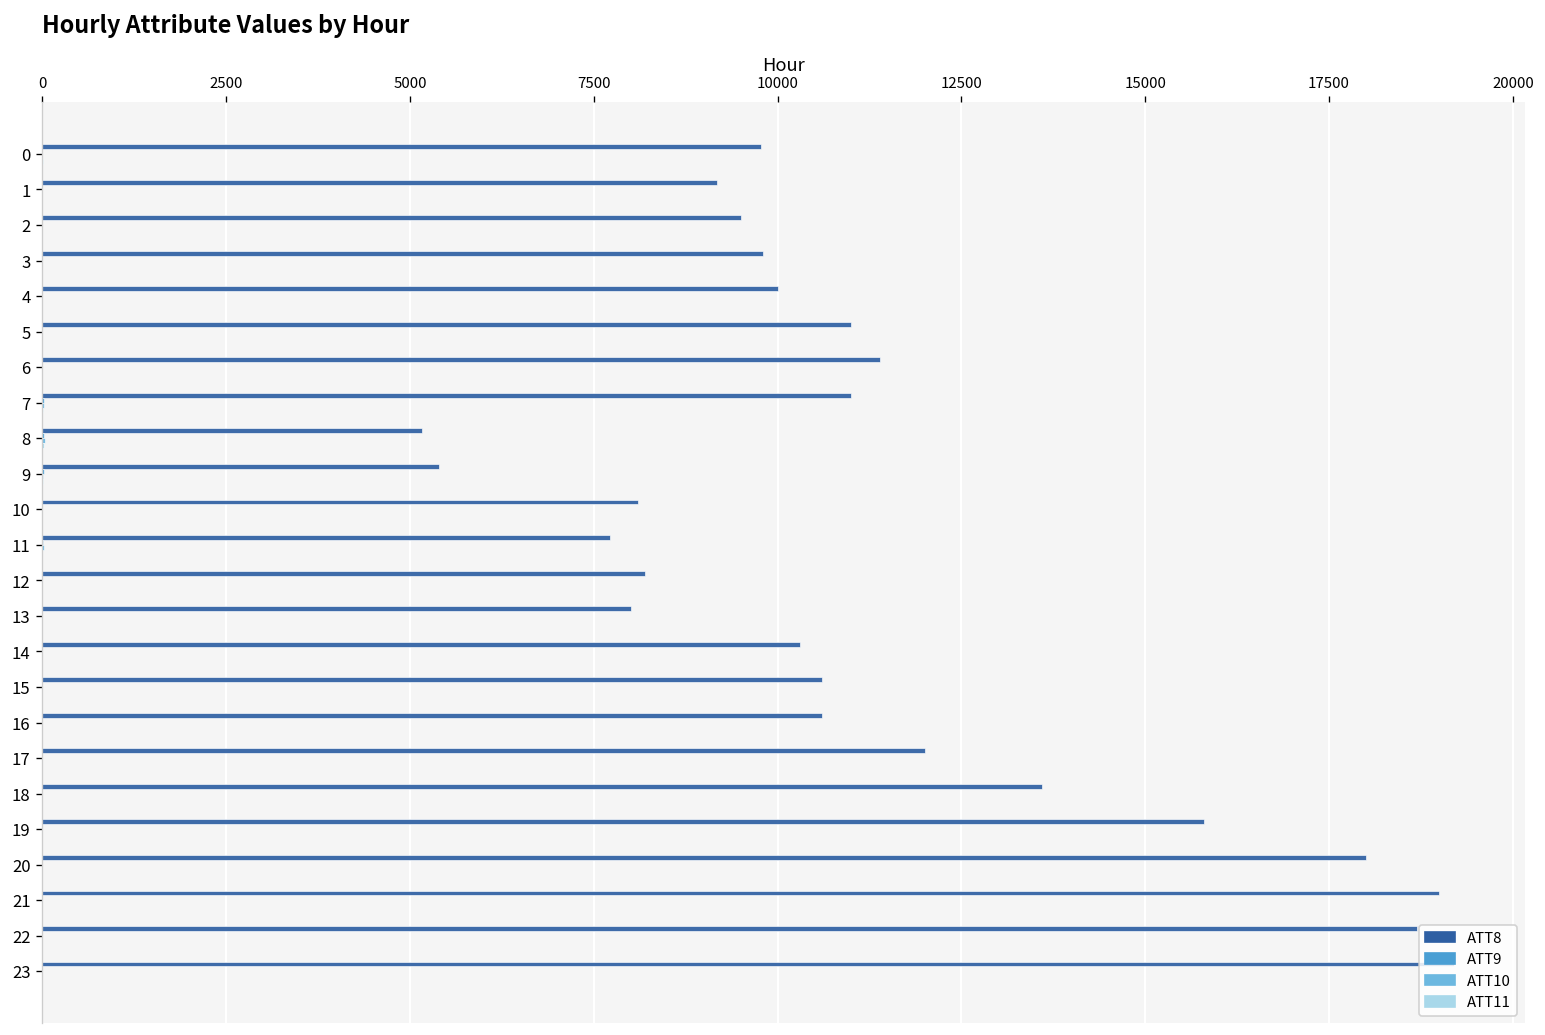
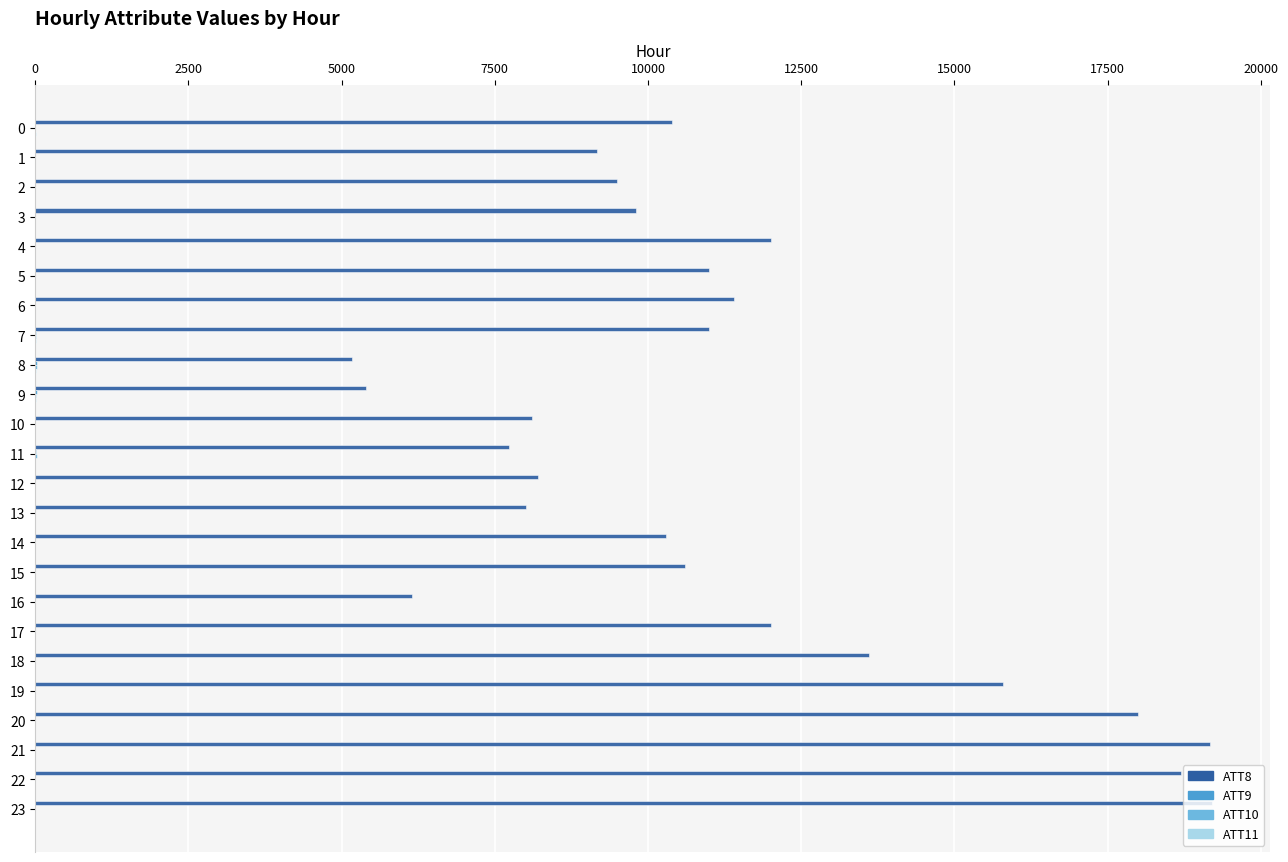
ATT8, 0: 9800 -> 10400
ATT8, 4: 10000 -> 12000
ATT8, 16: 10600 -> 6100
ATT8, 21: 19000 -> 19200
